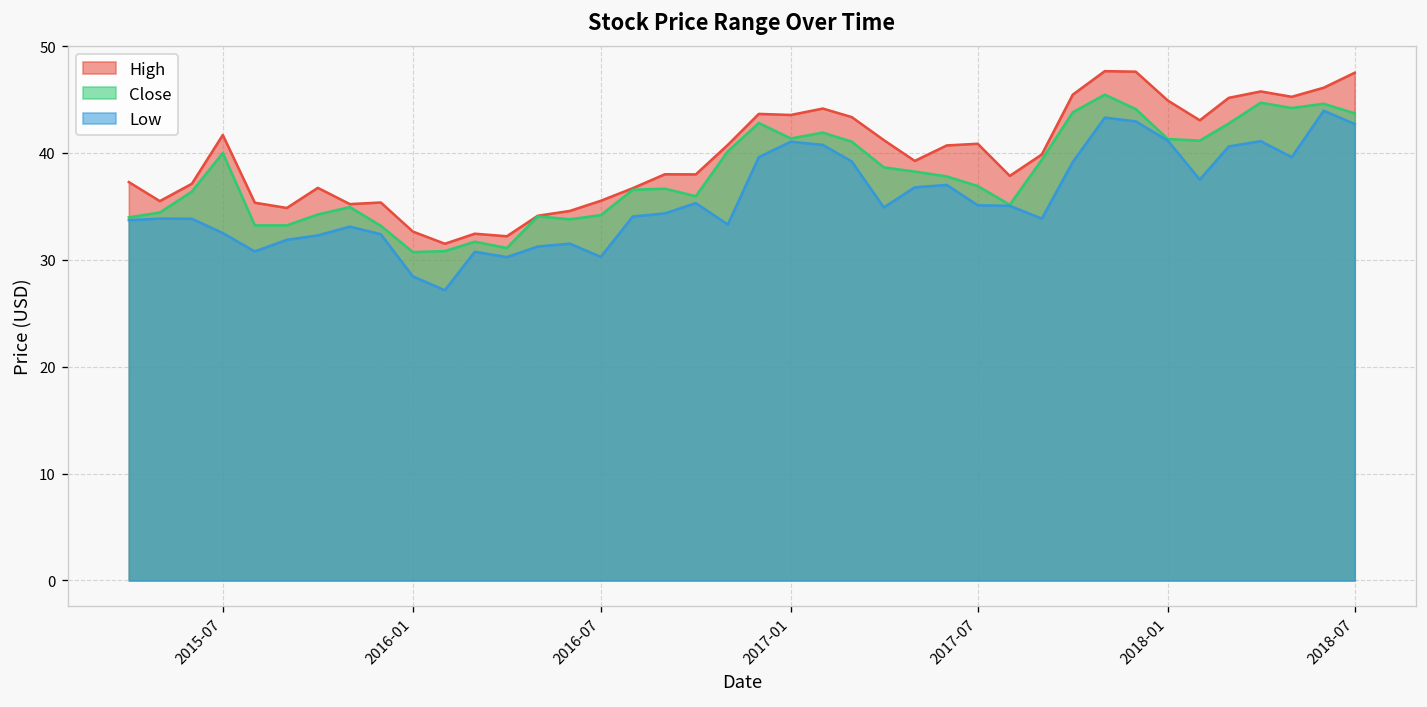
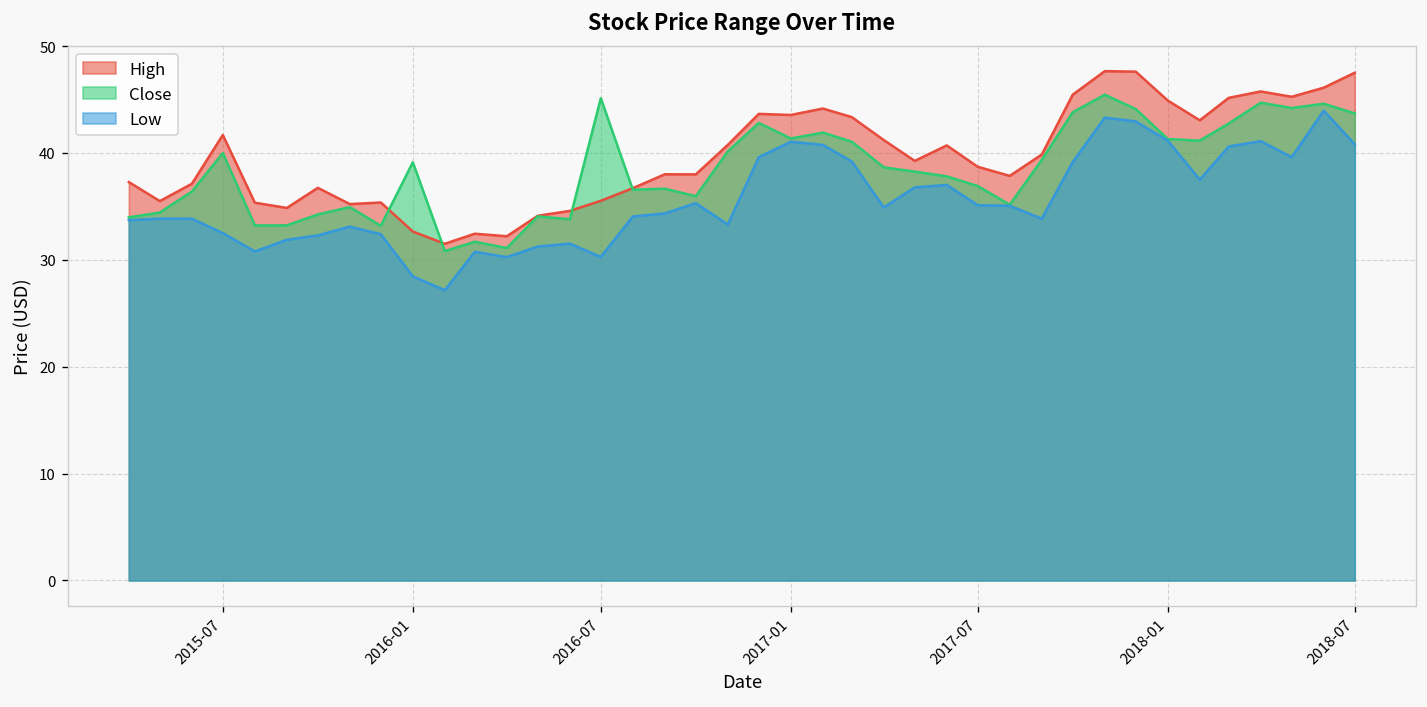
Close, 2016-01: 31 -> 39
Close, 2016-07: 34 -> 45
High, 2017-07: 41 -> 39
Low, 2018-07: 43 -> 41
